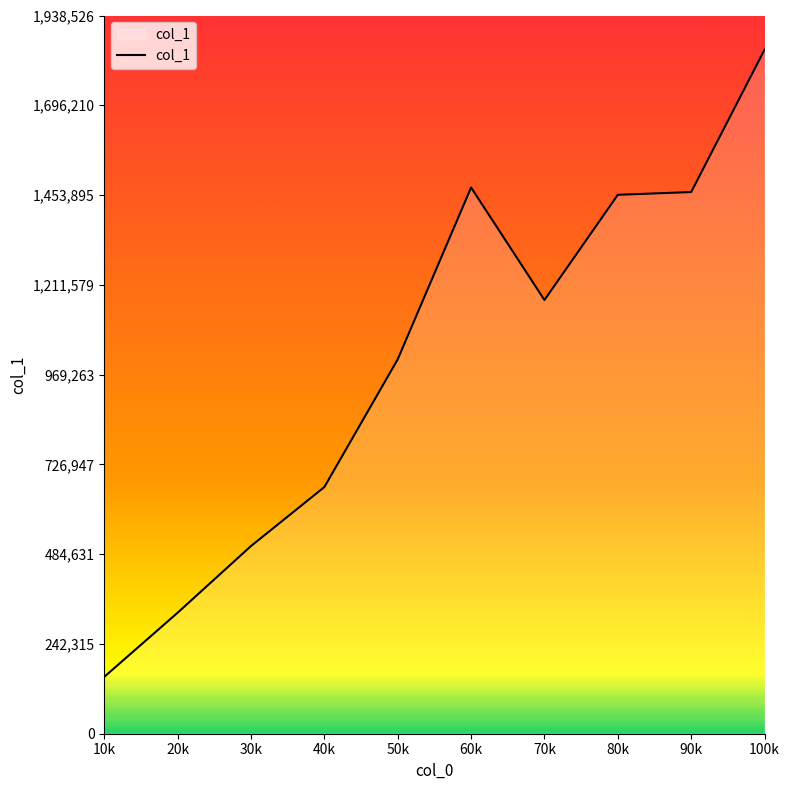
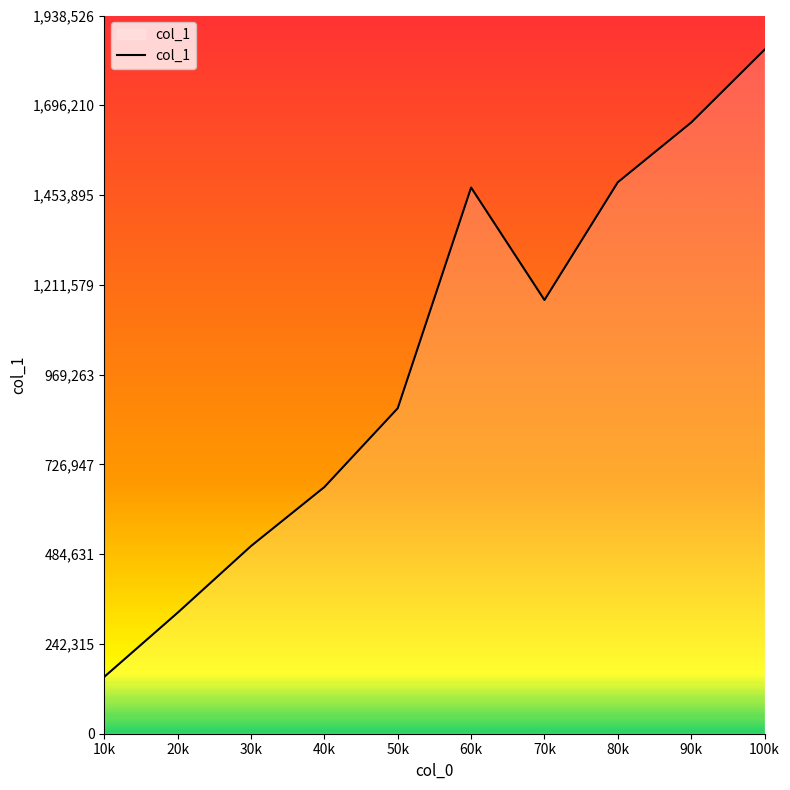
50k: 1,010,000 -> 880,000
80k: 1,450,000 -> 1,490,000
90k: 1,460,000 -> 1,650,000
